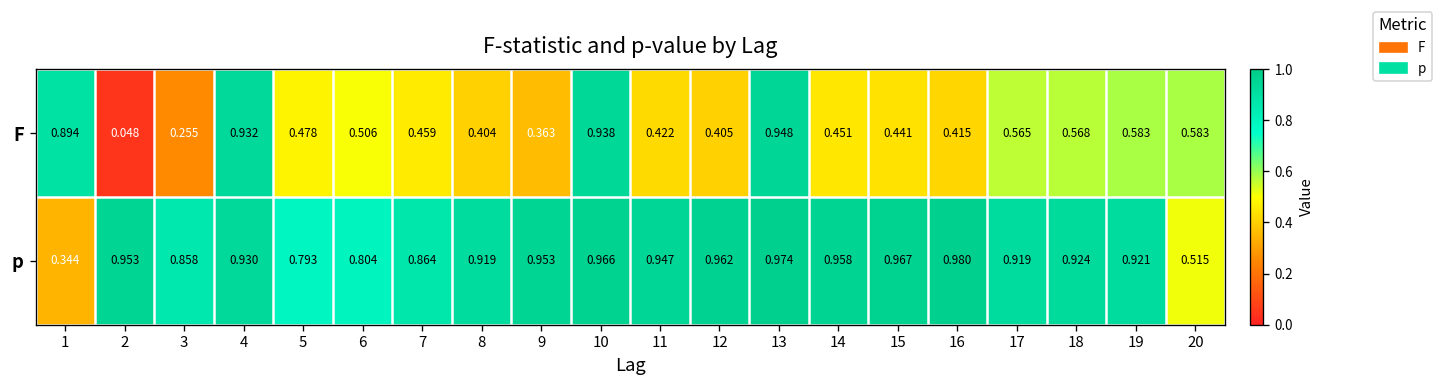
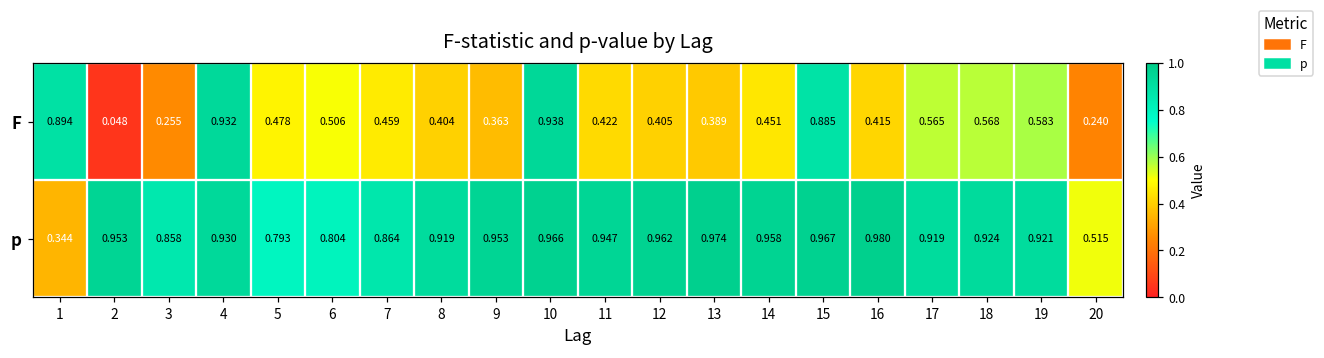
F, 13: 0.948 -> 0.389
F, 15: 0.441 -> 0.885
F, 20: 0.583 -> 0.240
